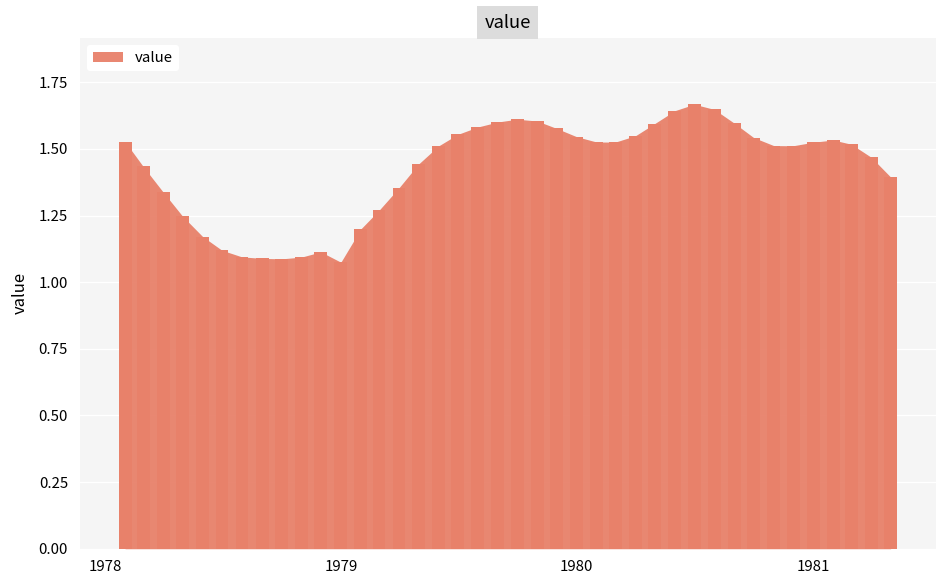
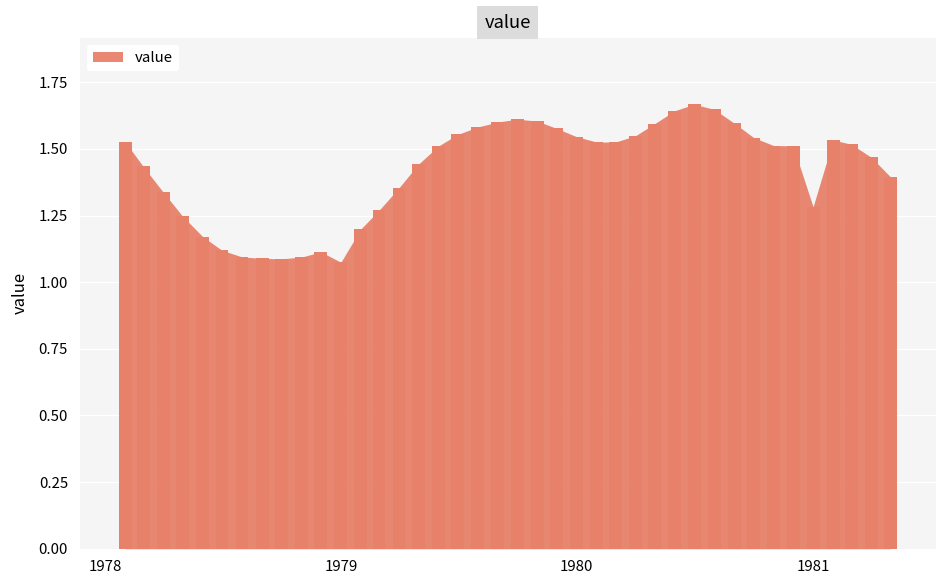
1981: 1.52 -> 1.28
